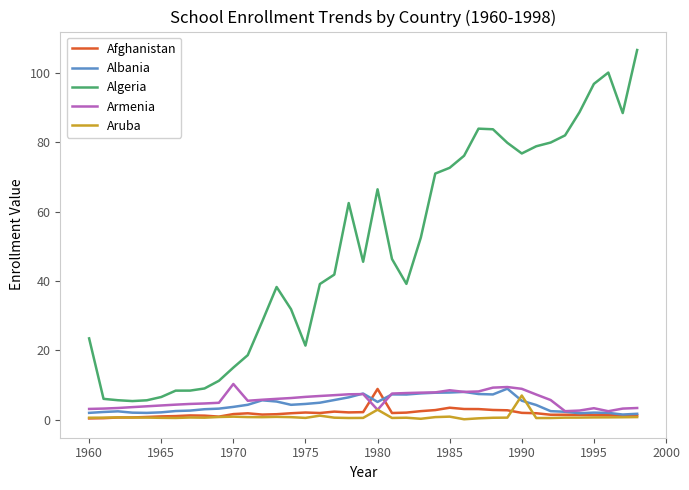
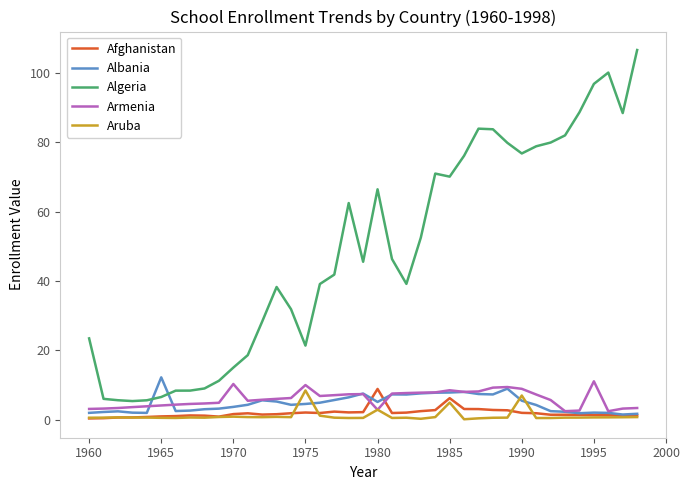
Albania, 1965: 2 -> 12
Armenia, 1975: 7 -> 10
Aruba, 1975: 1 -> 8
Afghanistan, 1985: 4 -> 6
Algeria, 1985: 73 -> 70
Aruba, 1985: 1 -> 5
Armenia, 1995: 3 -> 11
